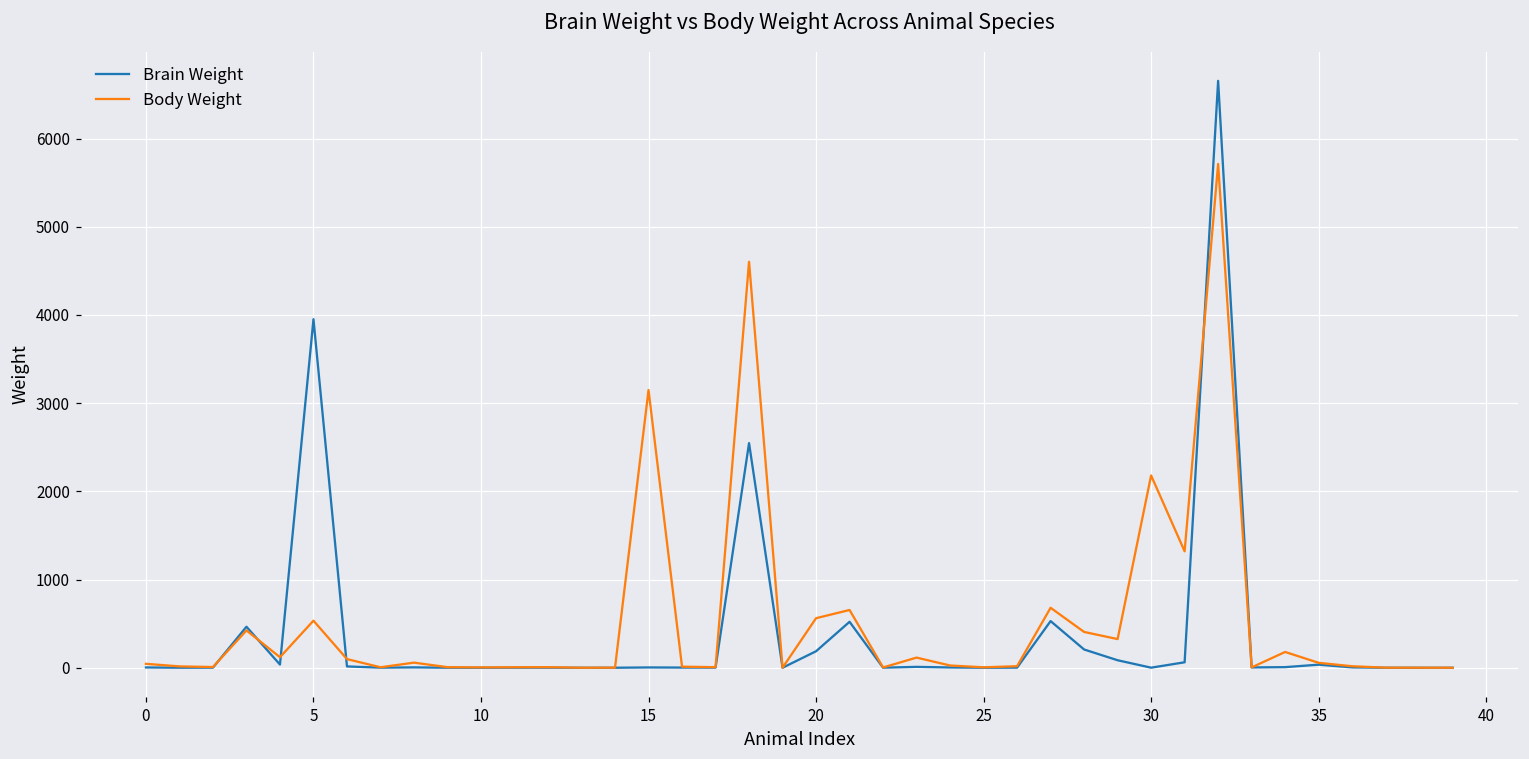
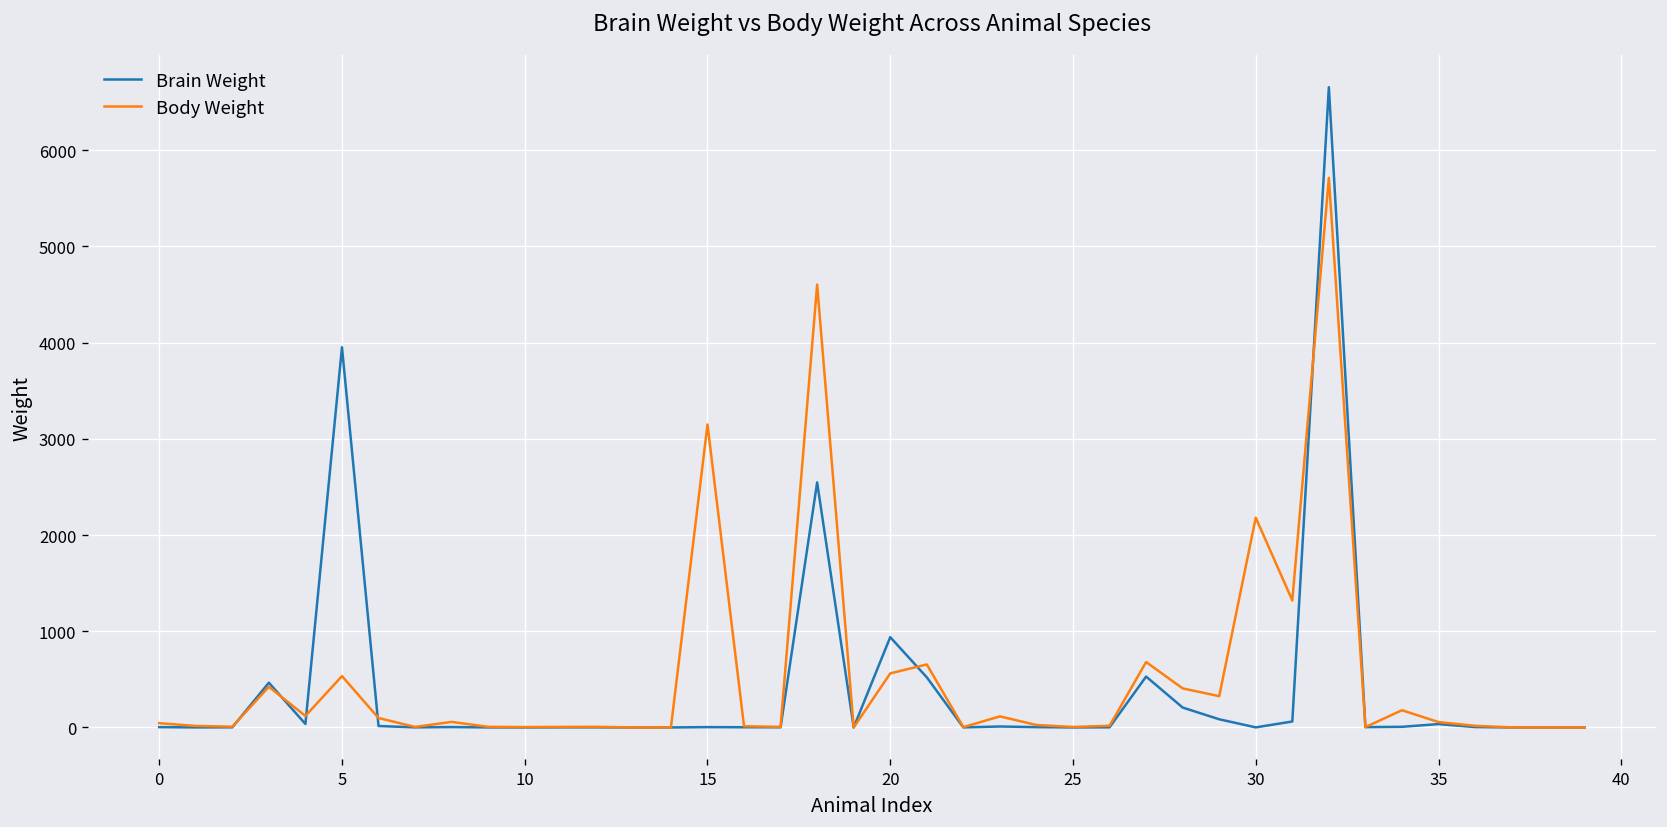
Brain Weight, 20: 200 -> 900
